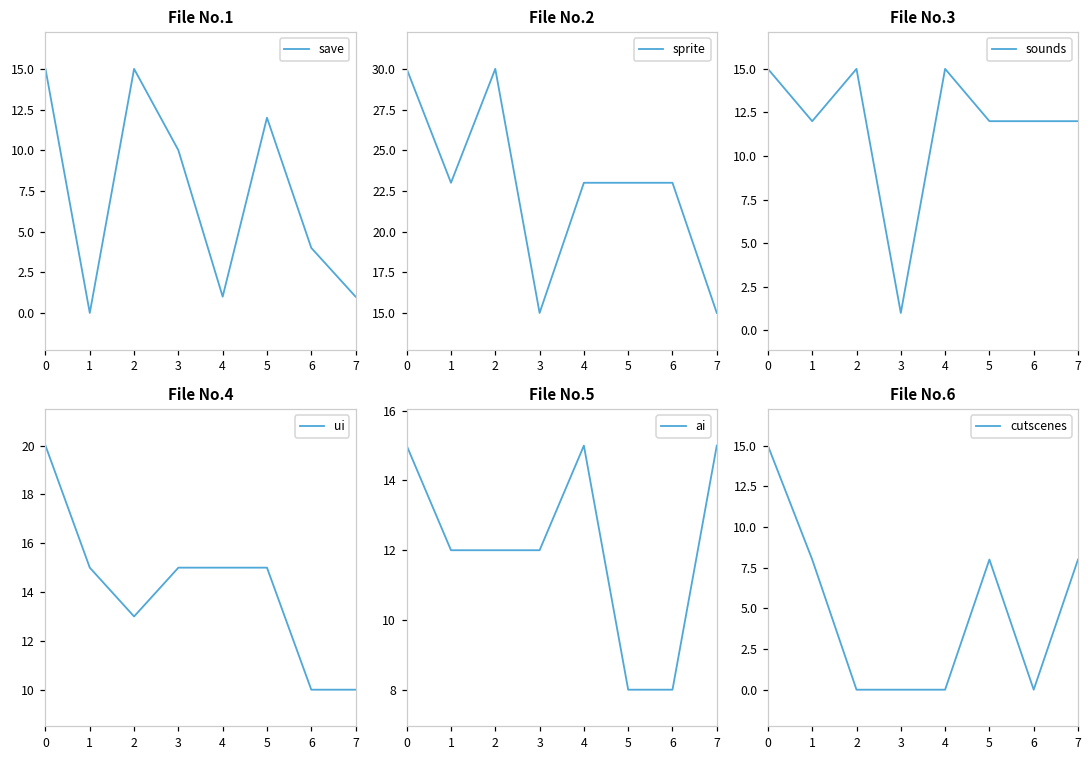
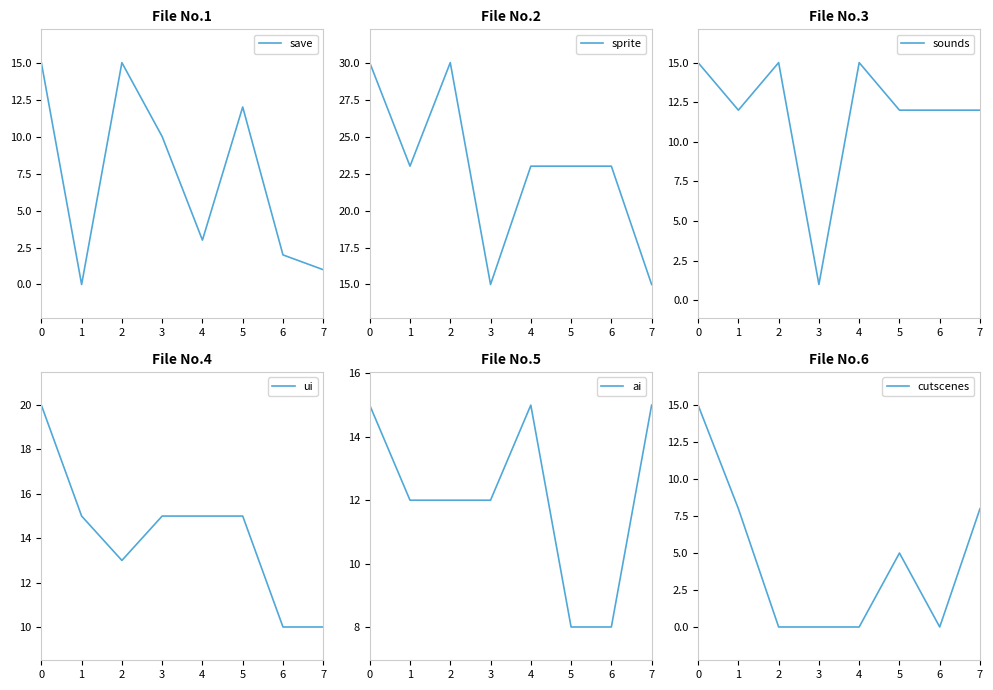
File No.1, 4: 1 -> 3
File No.1, 6: 4 -> 2
File No.6, 5: 8 -> 5
